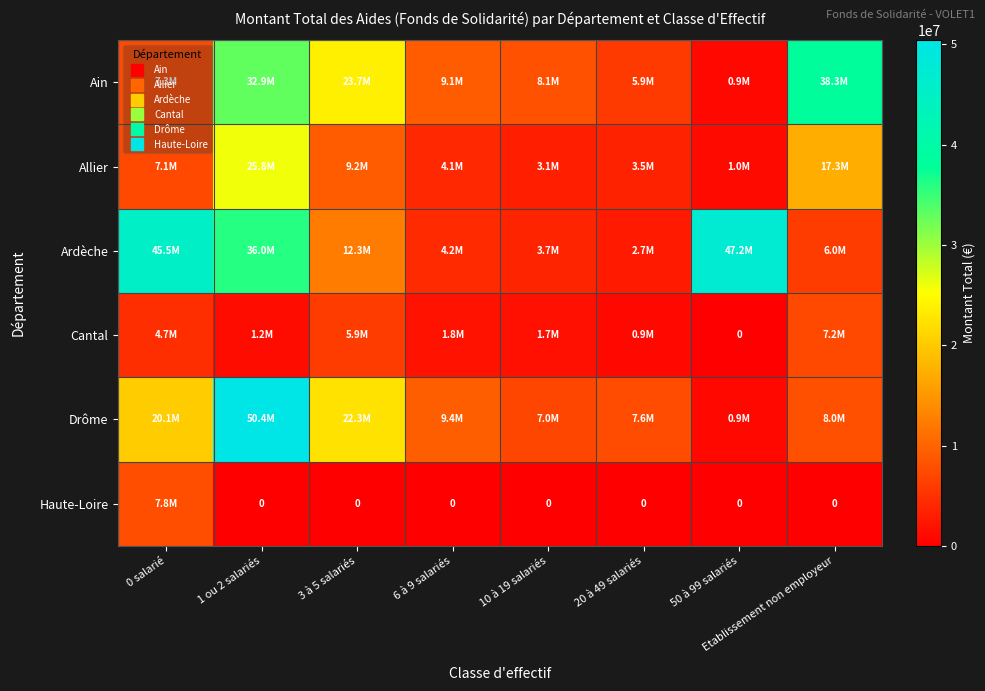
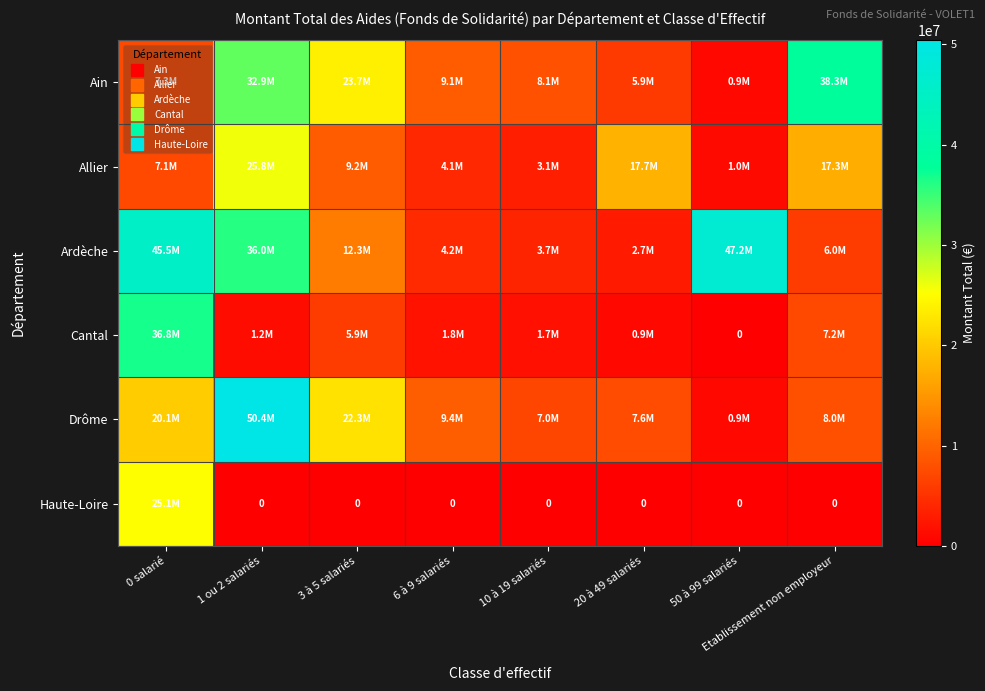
Allier, 20 à 49 salariés: 3.5M -> 17.7M
Cantal, 0 salarié: 4.7M -> 36.8M
Haute-Loire, 0 salarié: 7.8M -> 25.1M
